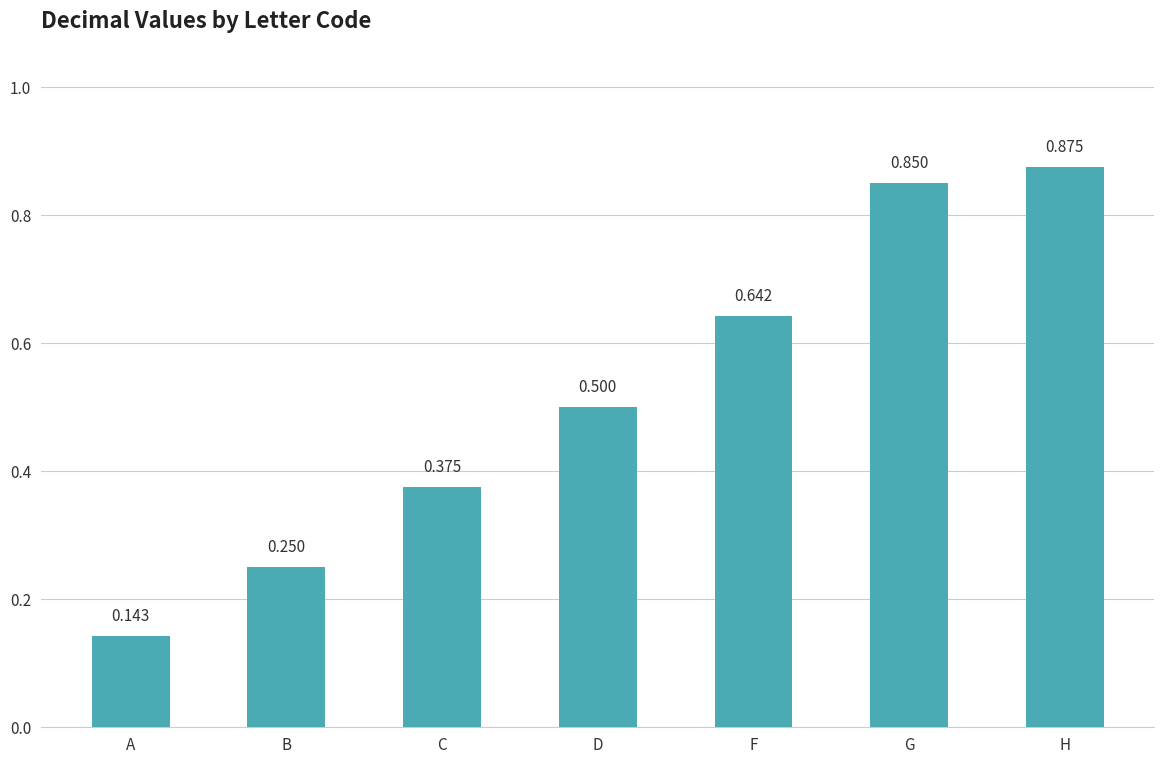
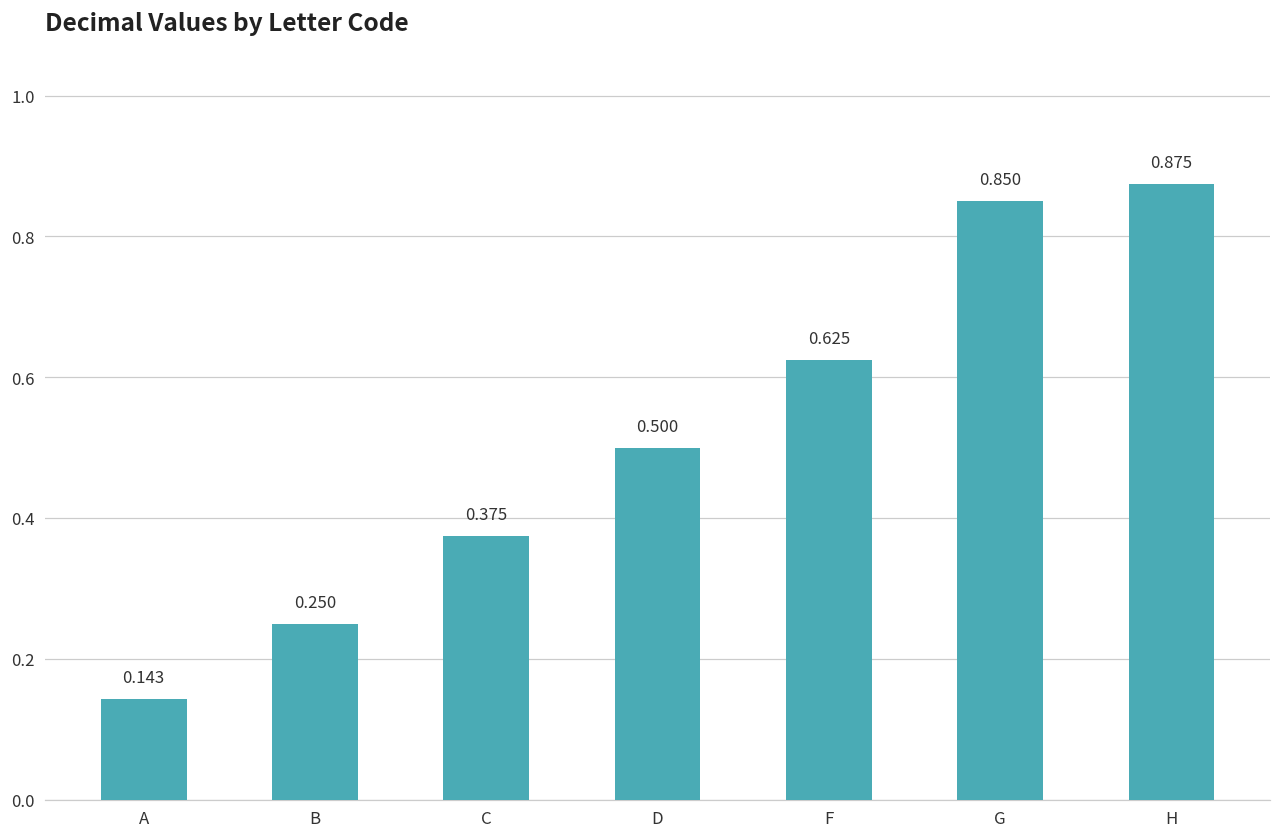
F: 0.642 -> 0.625
